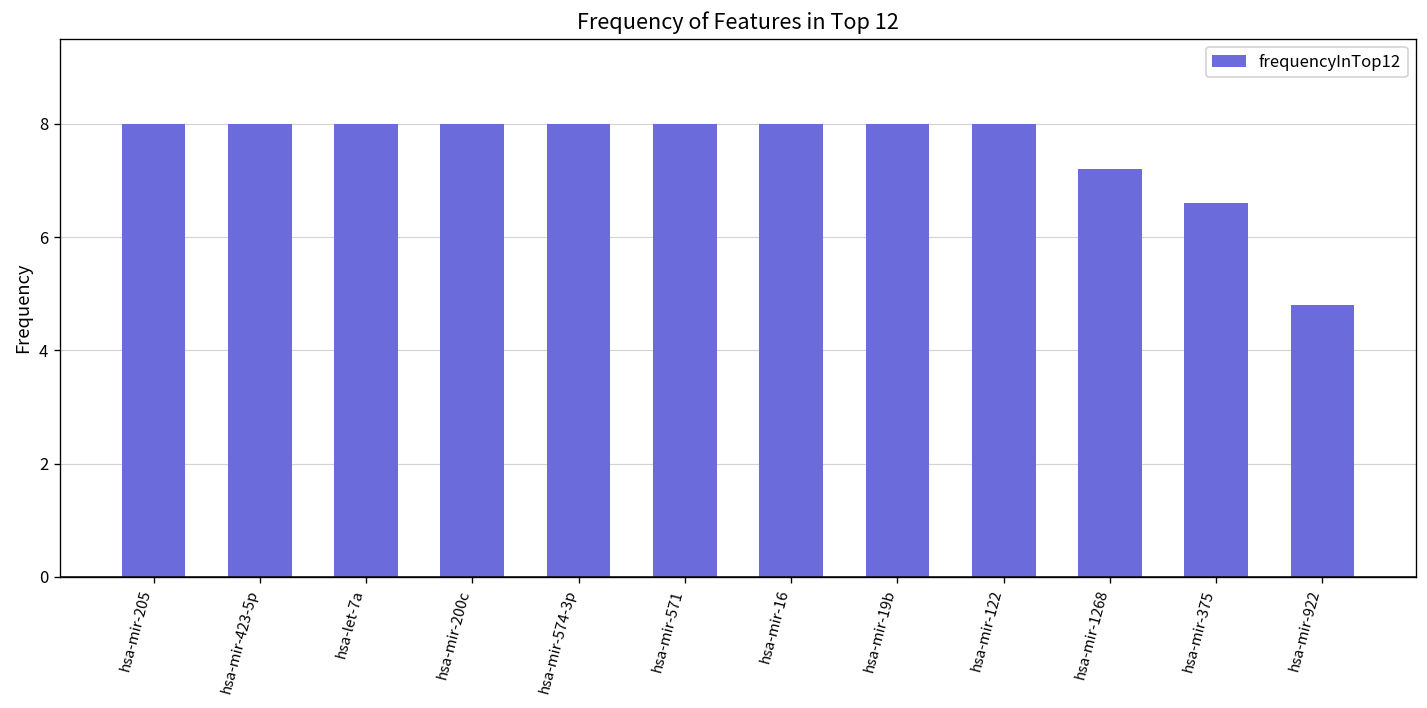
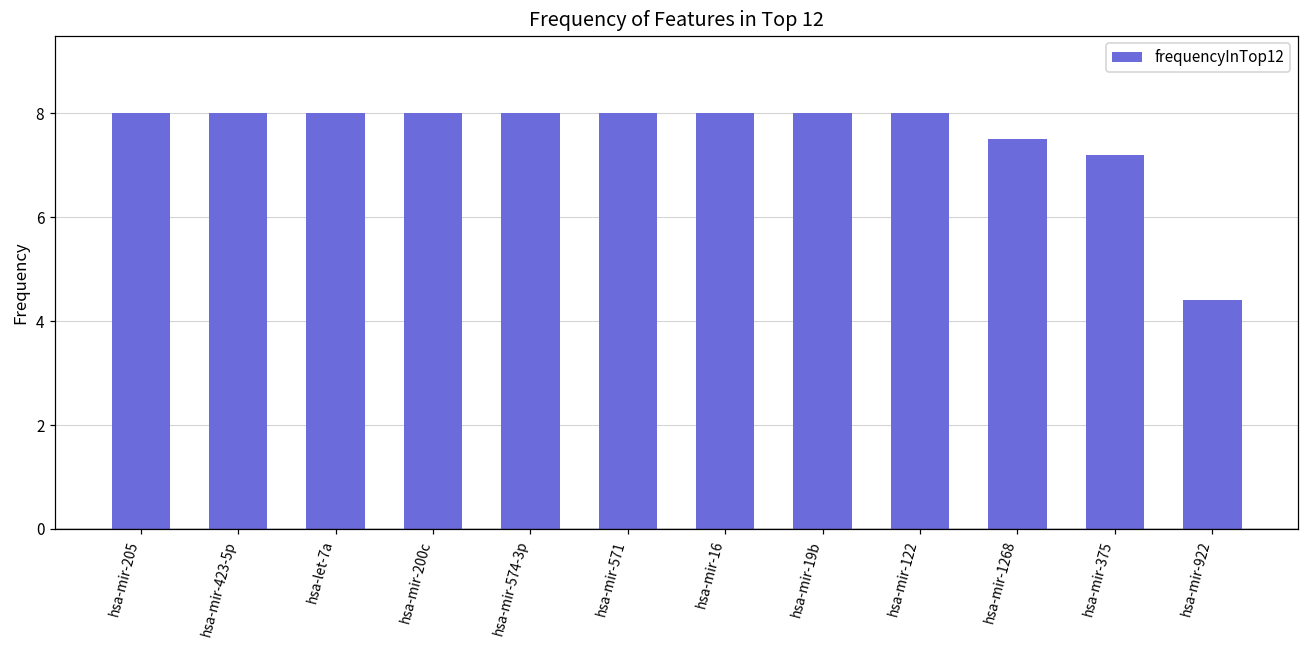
hsa-mir-1268: 7.2 -> 7.5
hsa-mir-375: 6.6 -> 7.2
hsa-mir-922: 4.8 -> 4.4
